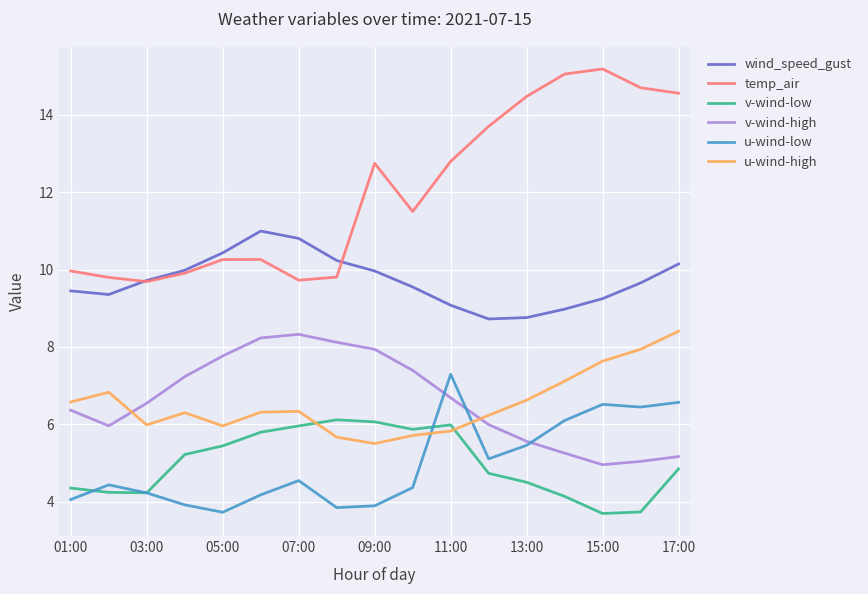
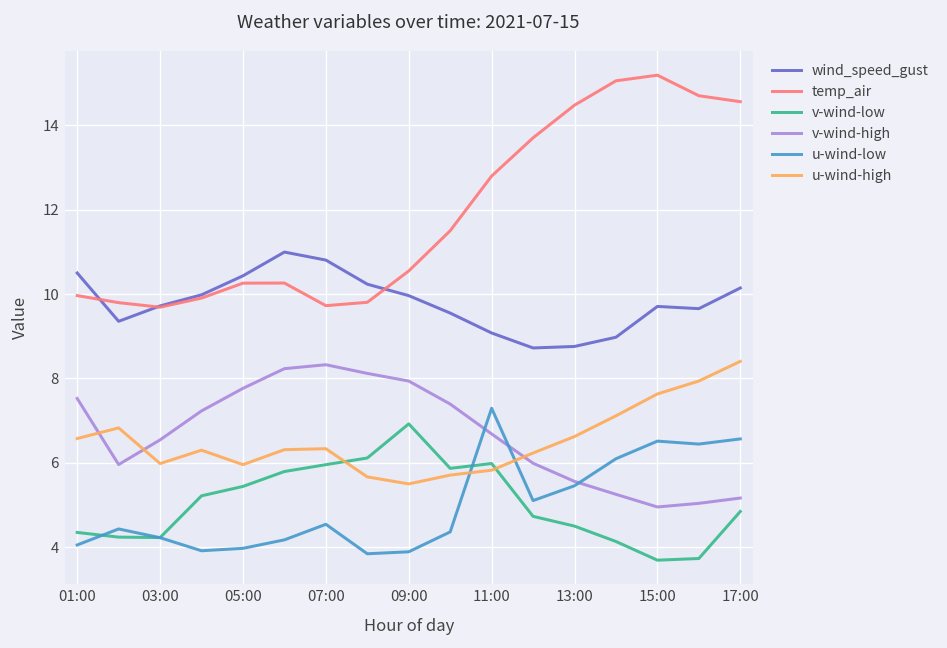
wind_speed_gust, 01:00: 9.4 -> 10.5
v-wind-high, 01:00: 6.4 -> 7.5
u-wind-low, 05:00: 3.7 -> 4.0
temp_air, 09:00: 12.7 -> 10.5
v-wind-low, 09:00: 6.1 -> 6.9
wind_speed_gust, 15:00: 9.2 -> 9.7
